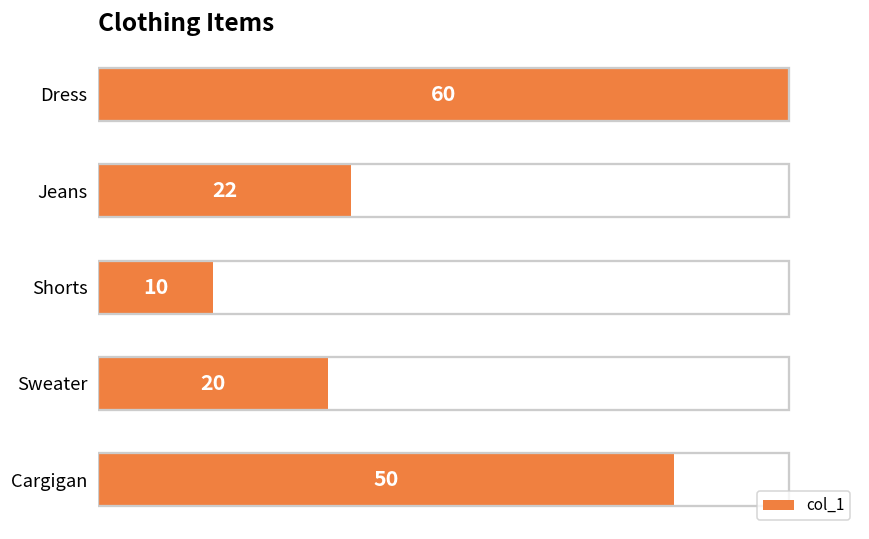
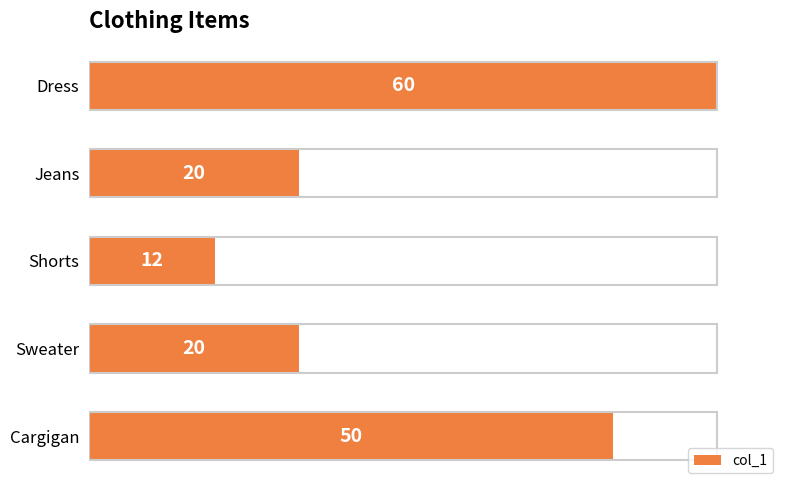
Jeans: 22 -> 20
Shorts: 10 -> 12
